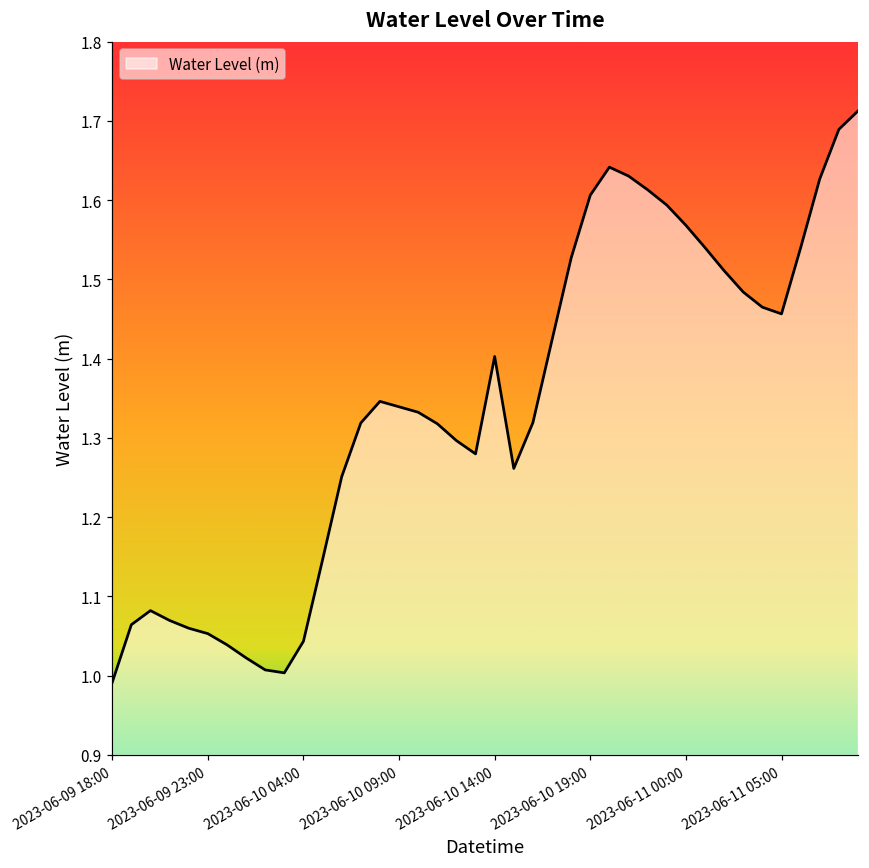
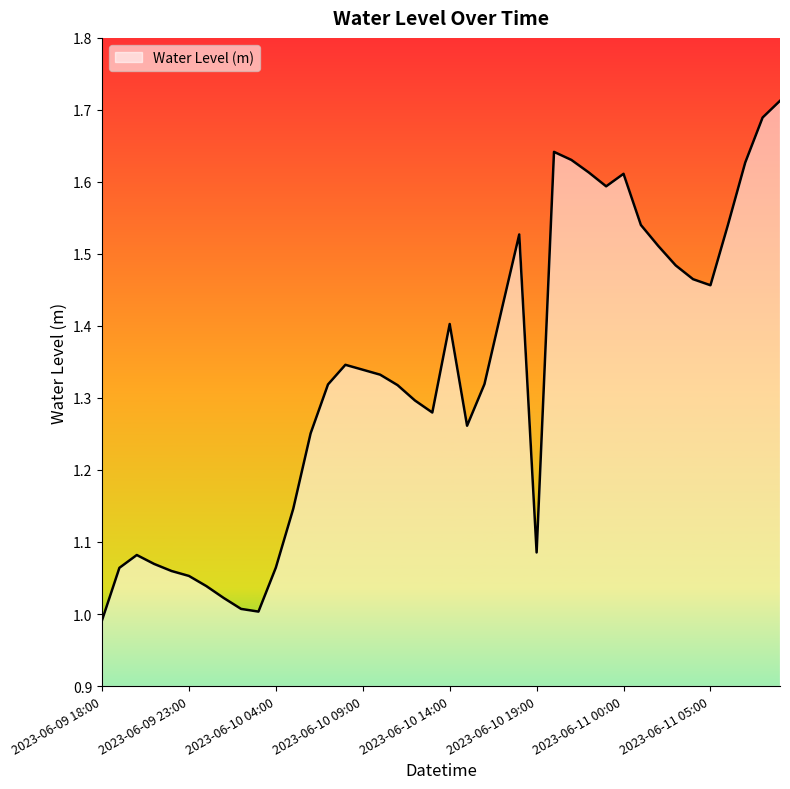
2023-06-10 04:00: 1.04 -> 1.06
2023-06-10 19:00: 1.61 -> 1.09
2023-06-11 00:00: 1.57 -> 1.61
